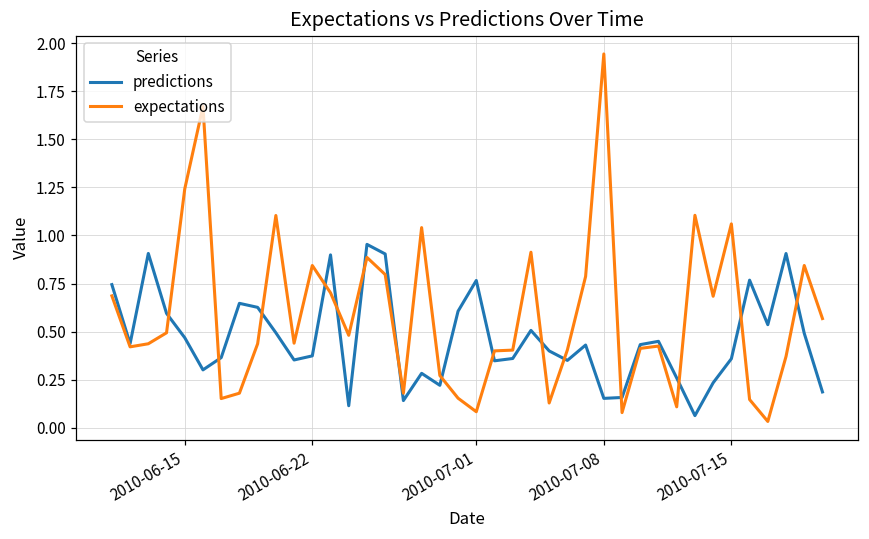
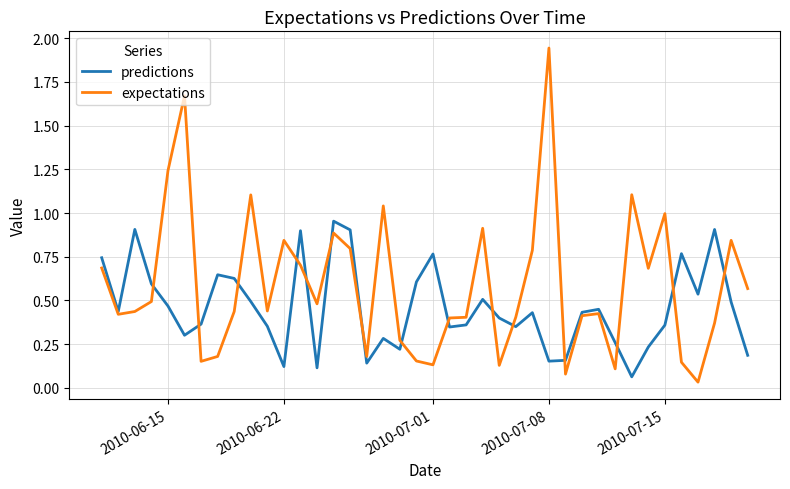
predictions, 2010-06-22: 0.37 -> 0.12
expectations, 2010-07-01: 0.08 -> 0.13
expectations, 2010-07-15: 1.06 -> 1.00
